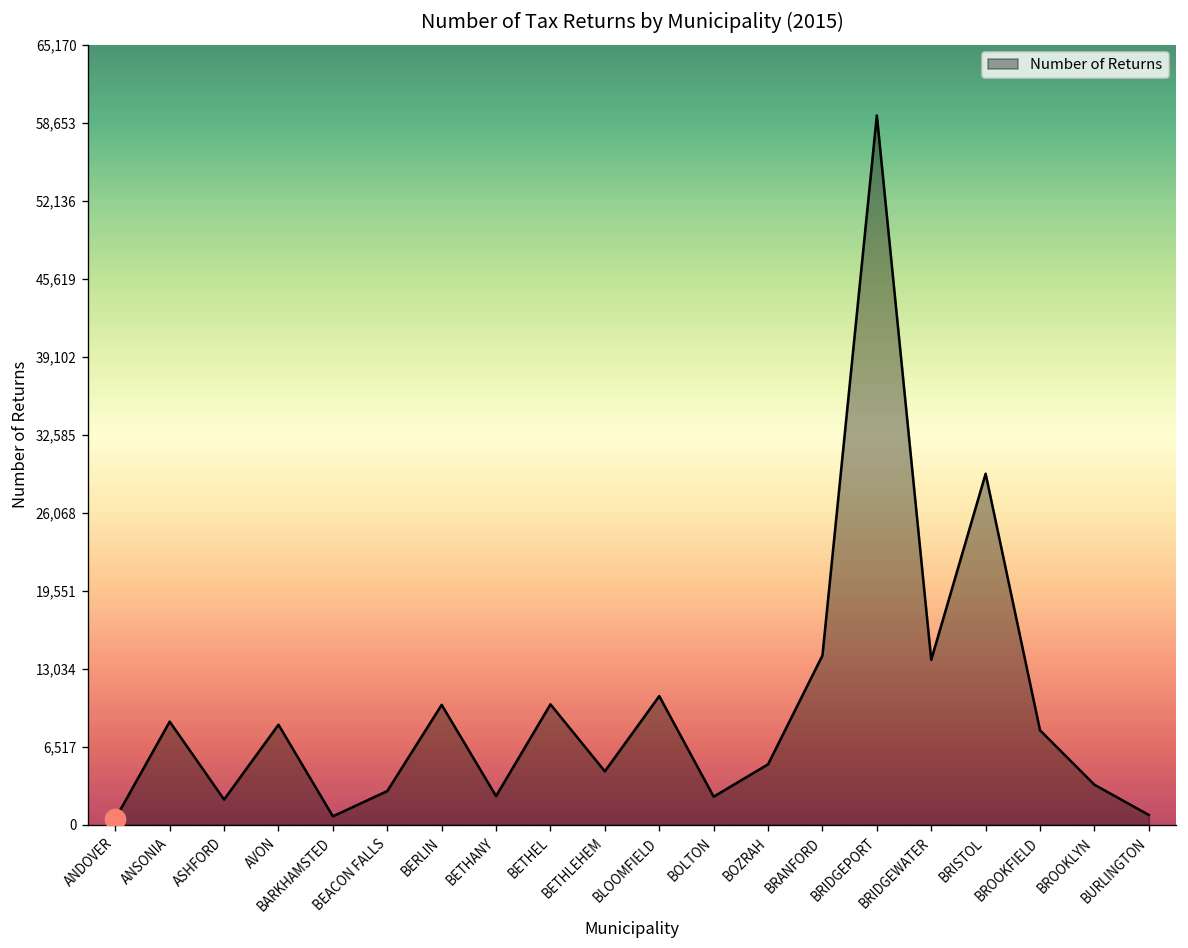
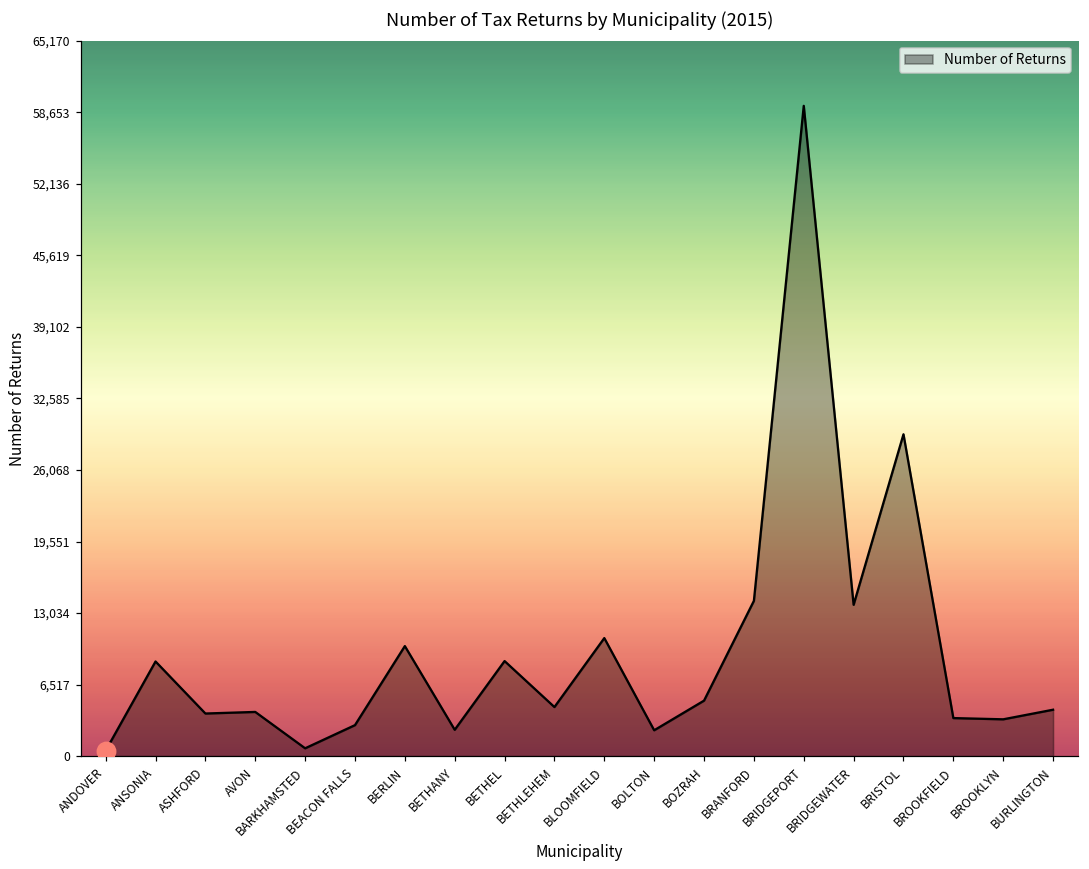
Number of Returns, ASHFORD: 2,000 -> 4,000
Number of Returns, AVON: 8,000 -> 4,000
Number of Returns, BETHEL: 10,000 -> 9,000
Number of Returns, BROOKFIELD: 8,000 -> 3,000
Number of Returns, BURLINGTON: 1,000 -> 4,000
